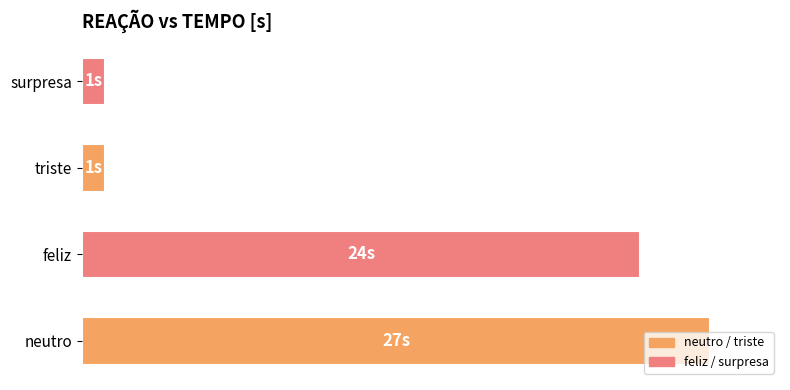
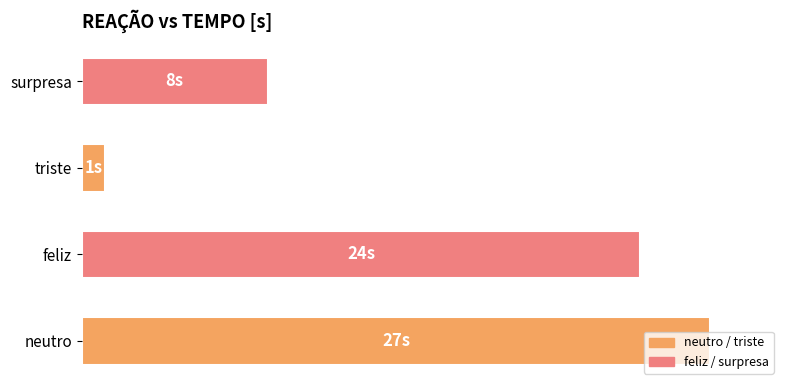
surpresa: 1s -> 8s
